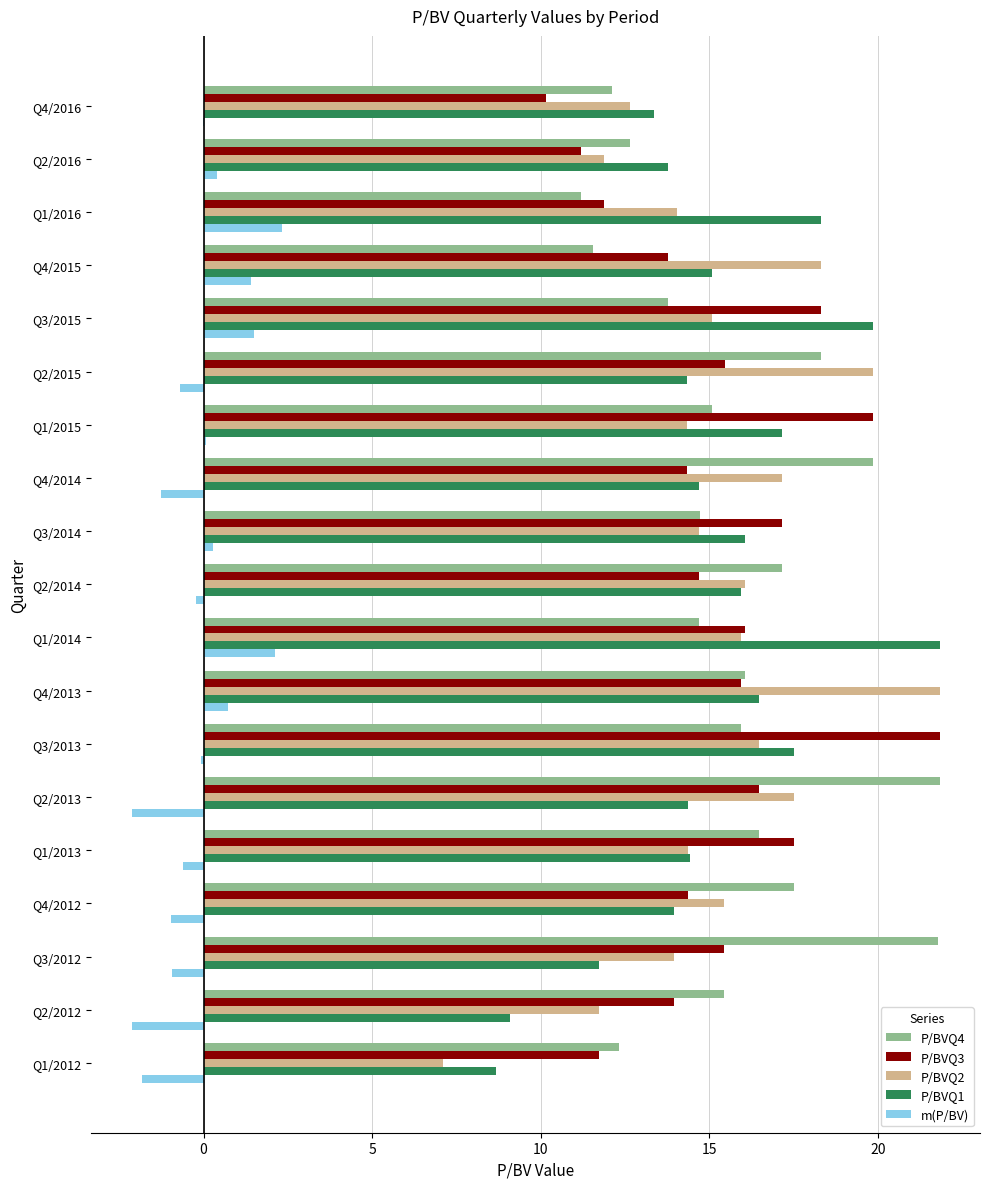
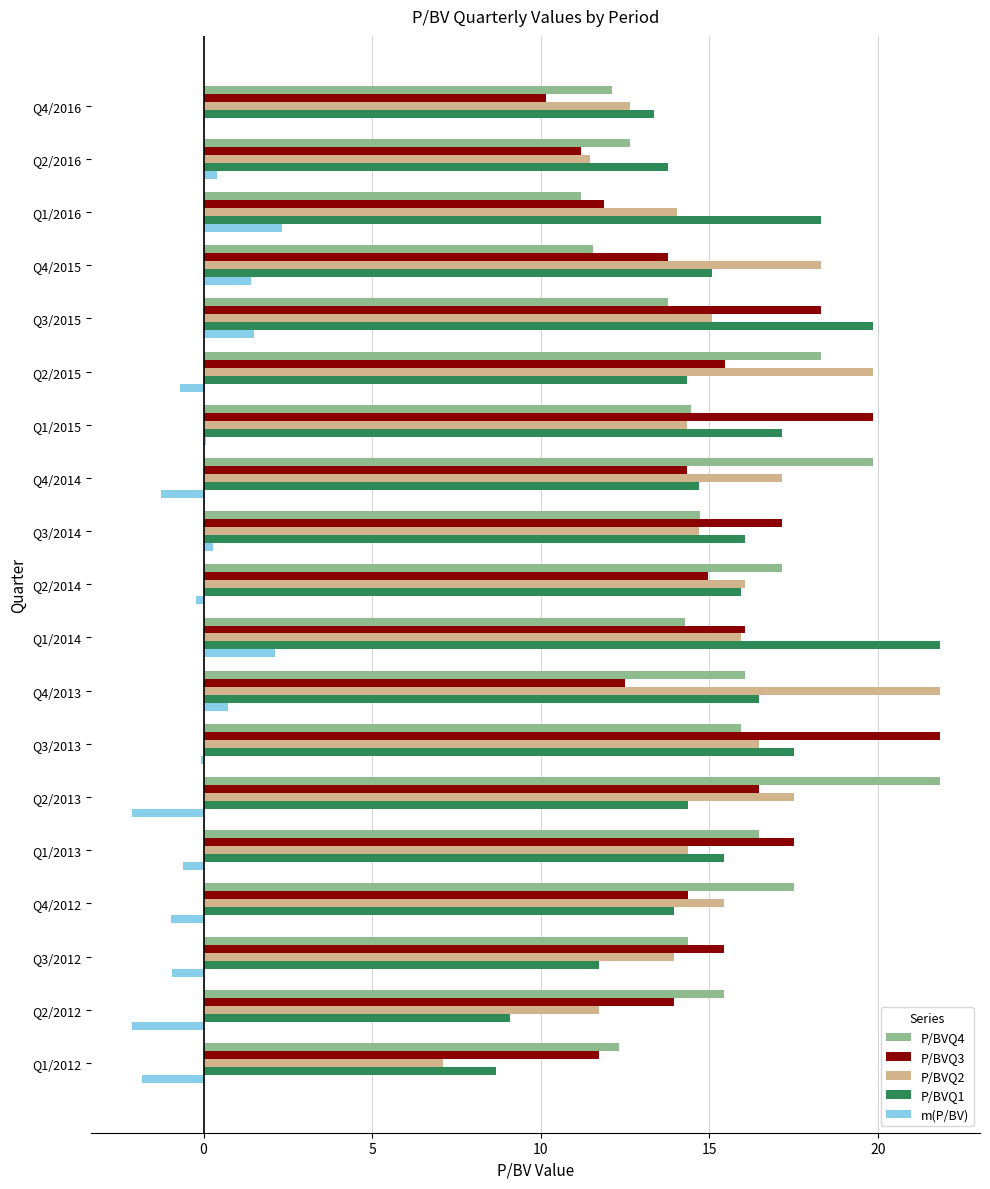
P/BVQ2, Q2/2016: 11.9 -> 11.5
P/BVQ4, Q1/2015: 15.1 -> 14.5
P/BVQ3, Q2/2014: 14.7 -> 15.0
P/BVQ4, Q1/2014: 14.7 -> 14.3
P/BVQ3, Q4/2013: 15.9 -> 12.5
P/BVQ1, Q1/2013: 14.4 -> 15.4
P/BVQ4, Q3/2012: 21.8 -> 14.4
